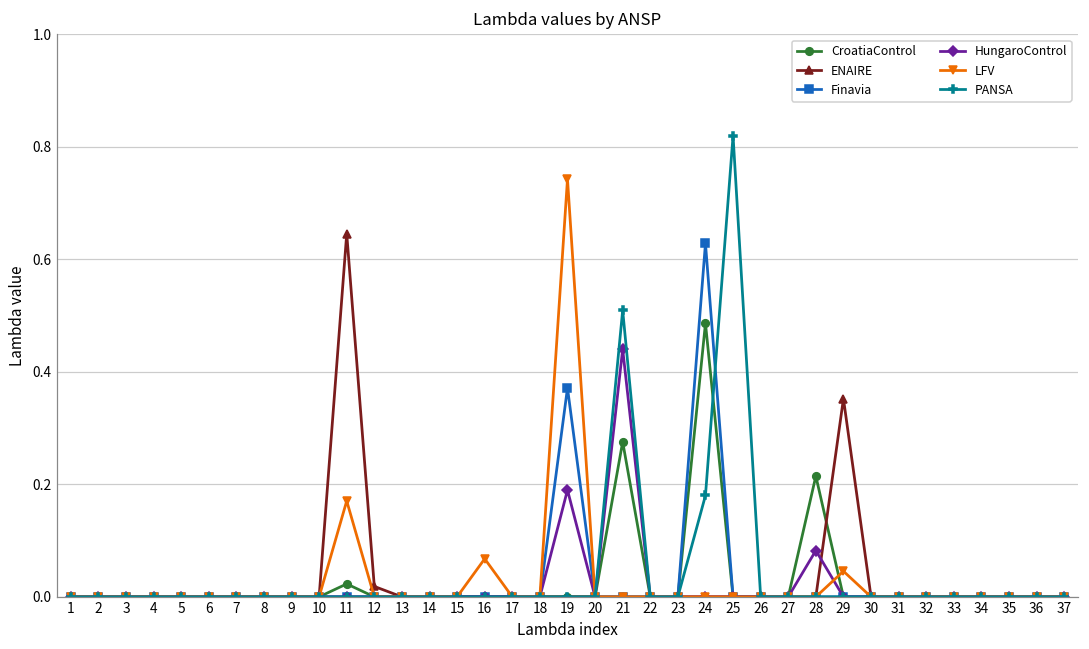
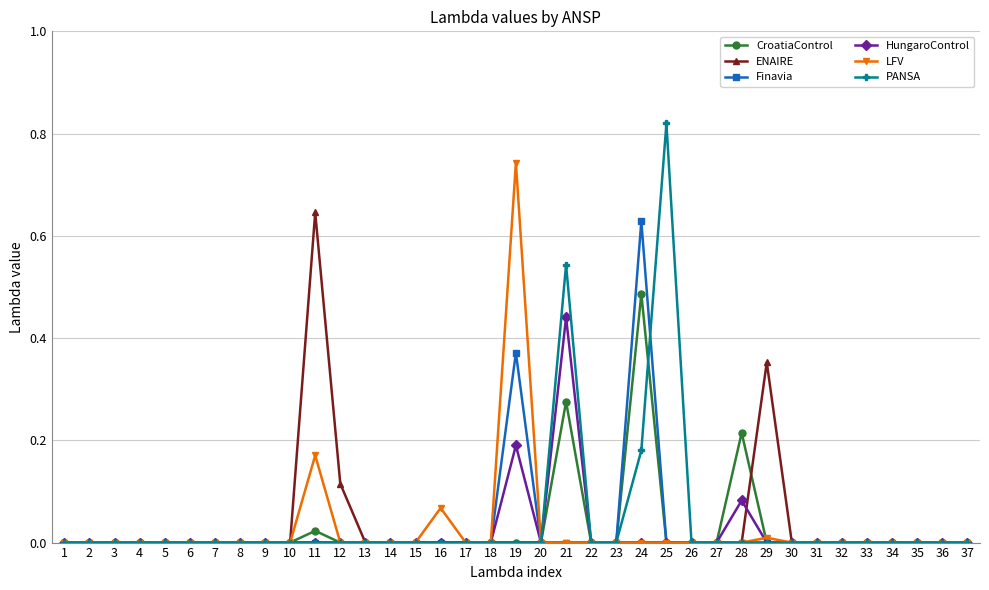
ENAIRE, 12: 0.02 -> 0.12
PANSA, 21: 0.51 -> 0.54
LFV, 29: 0.05 -> 0.01
